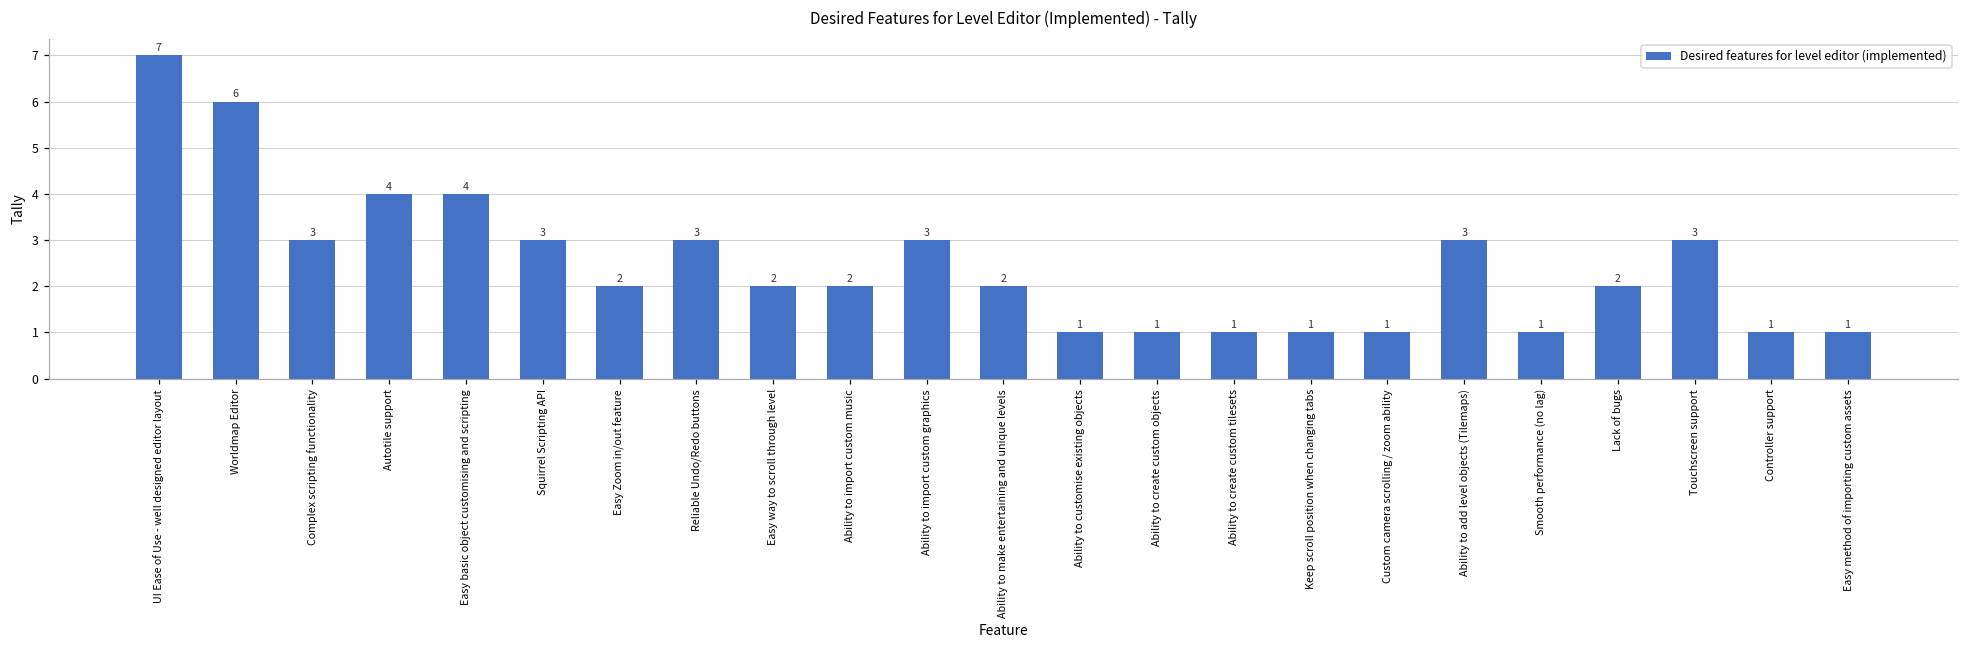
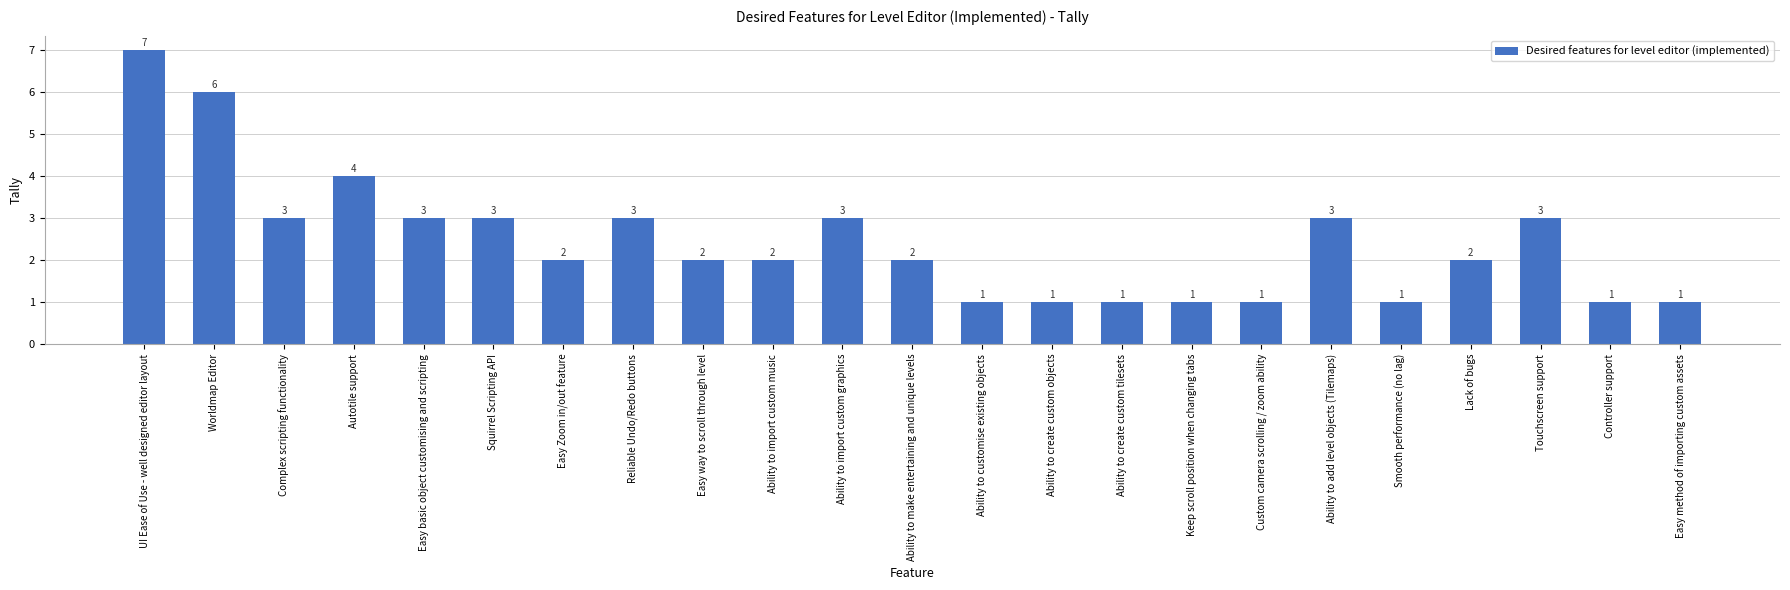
Easy basic object customising and scripting: 4 -> 3
